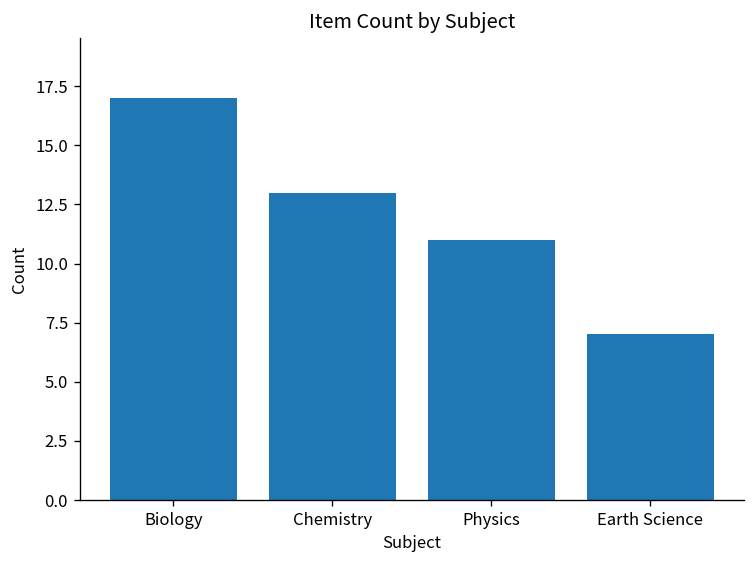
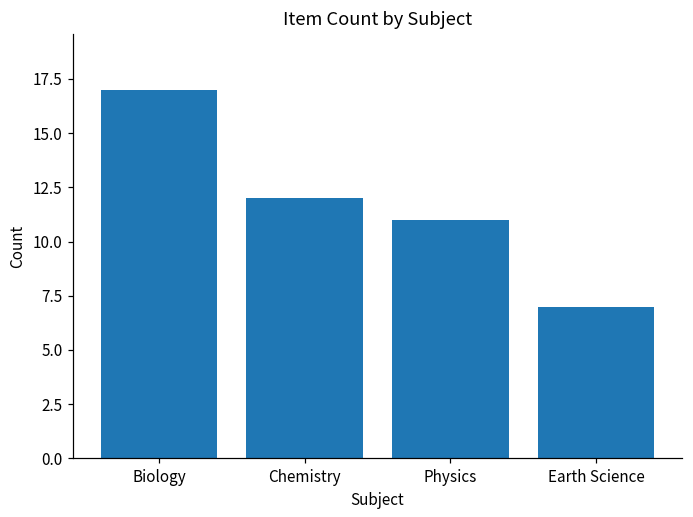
Chemistry: 13 -> 12
